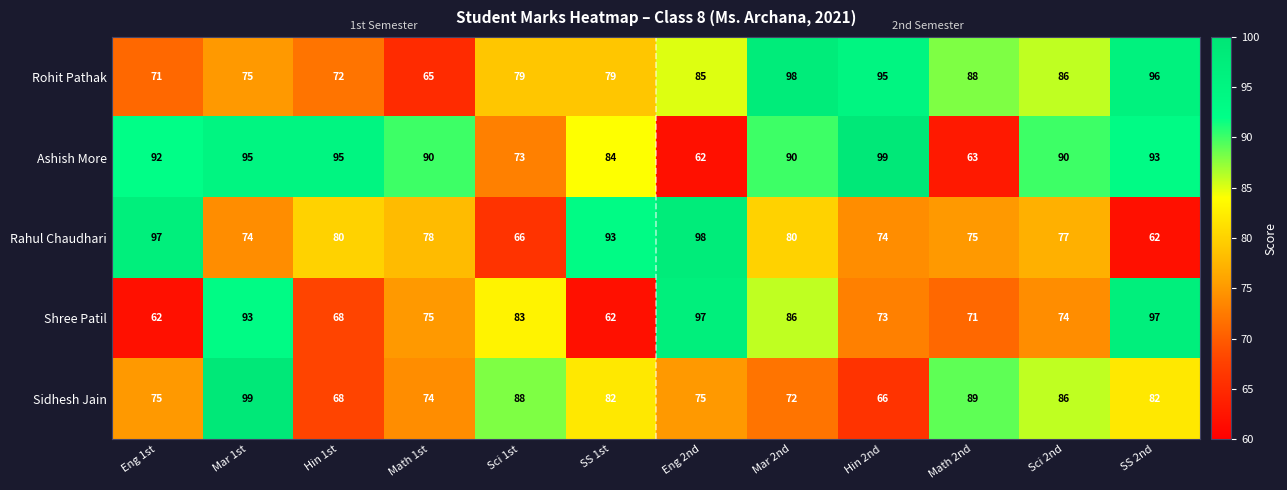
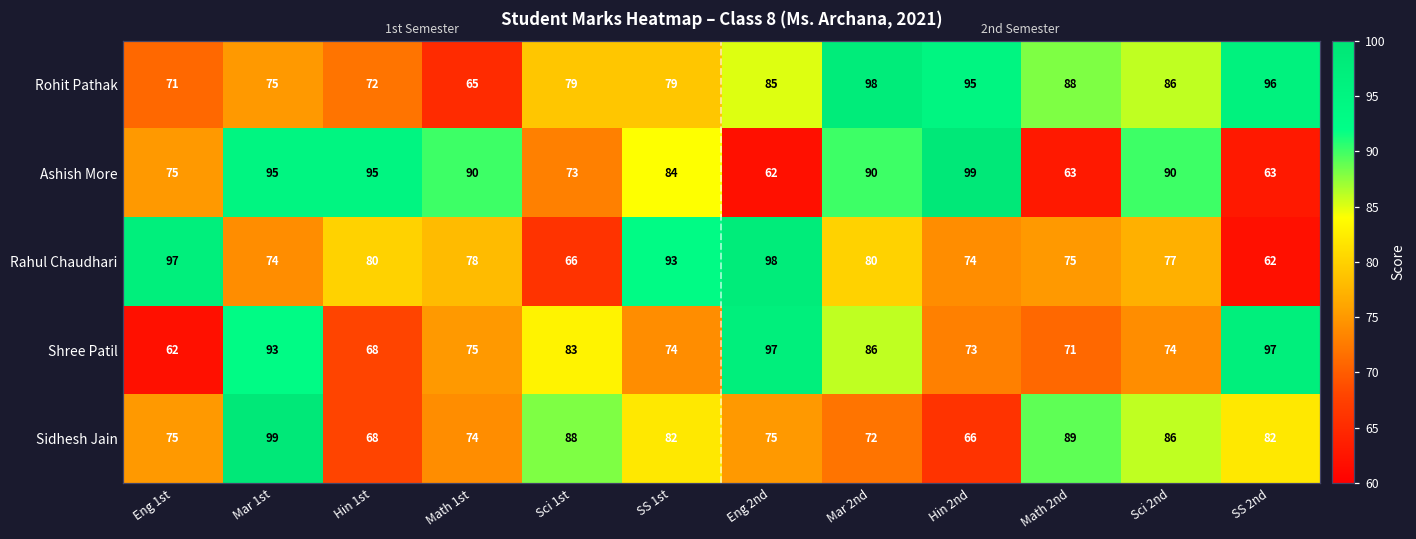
Ashish More, Eng 1st: 92 -> 75
Ashish More, SS 2nd: 93 -> 63
Shree Patil, SS 1st: 62 -> 74
